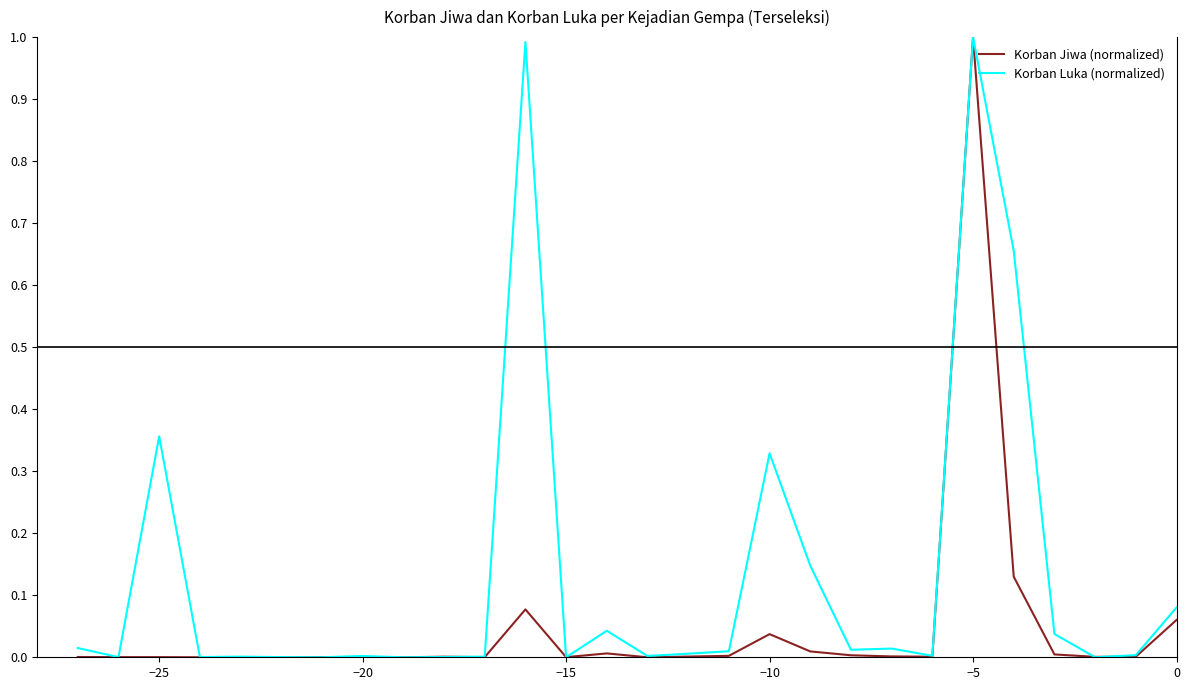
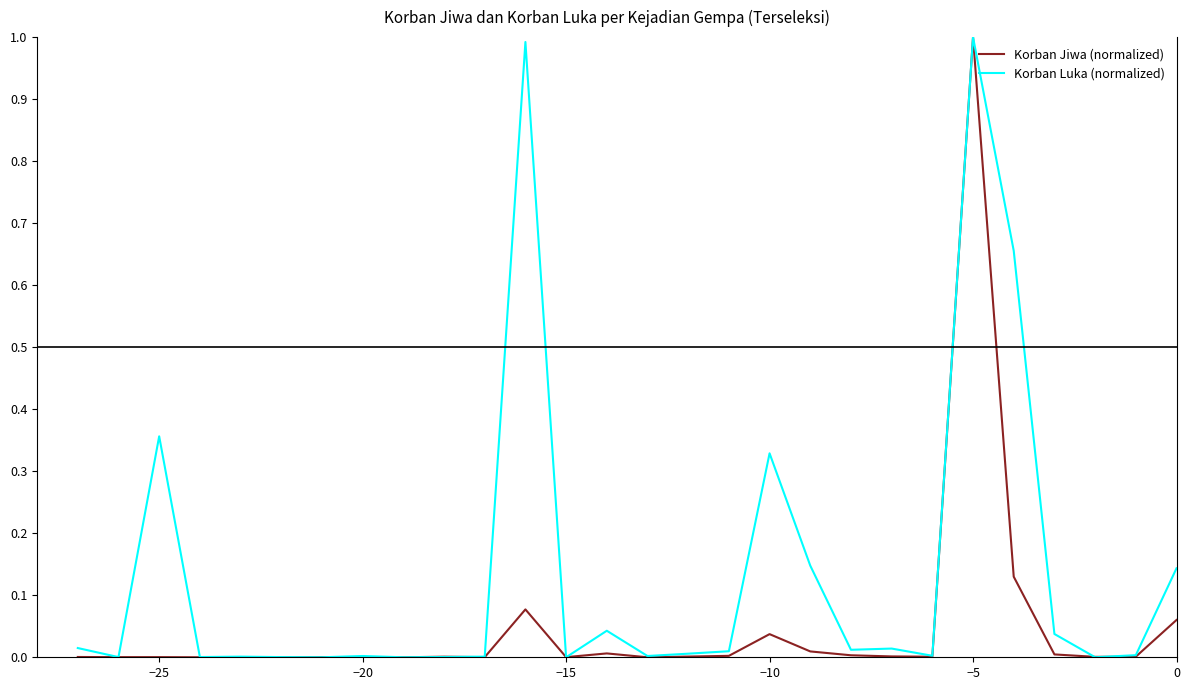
Korban Luka (normalized), 0: 0.08 -> 0.14
